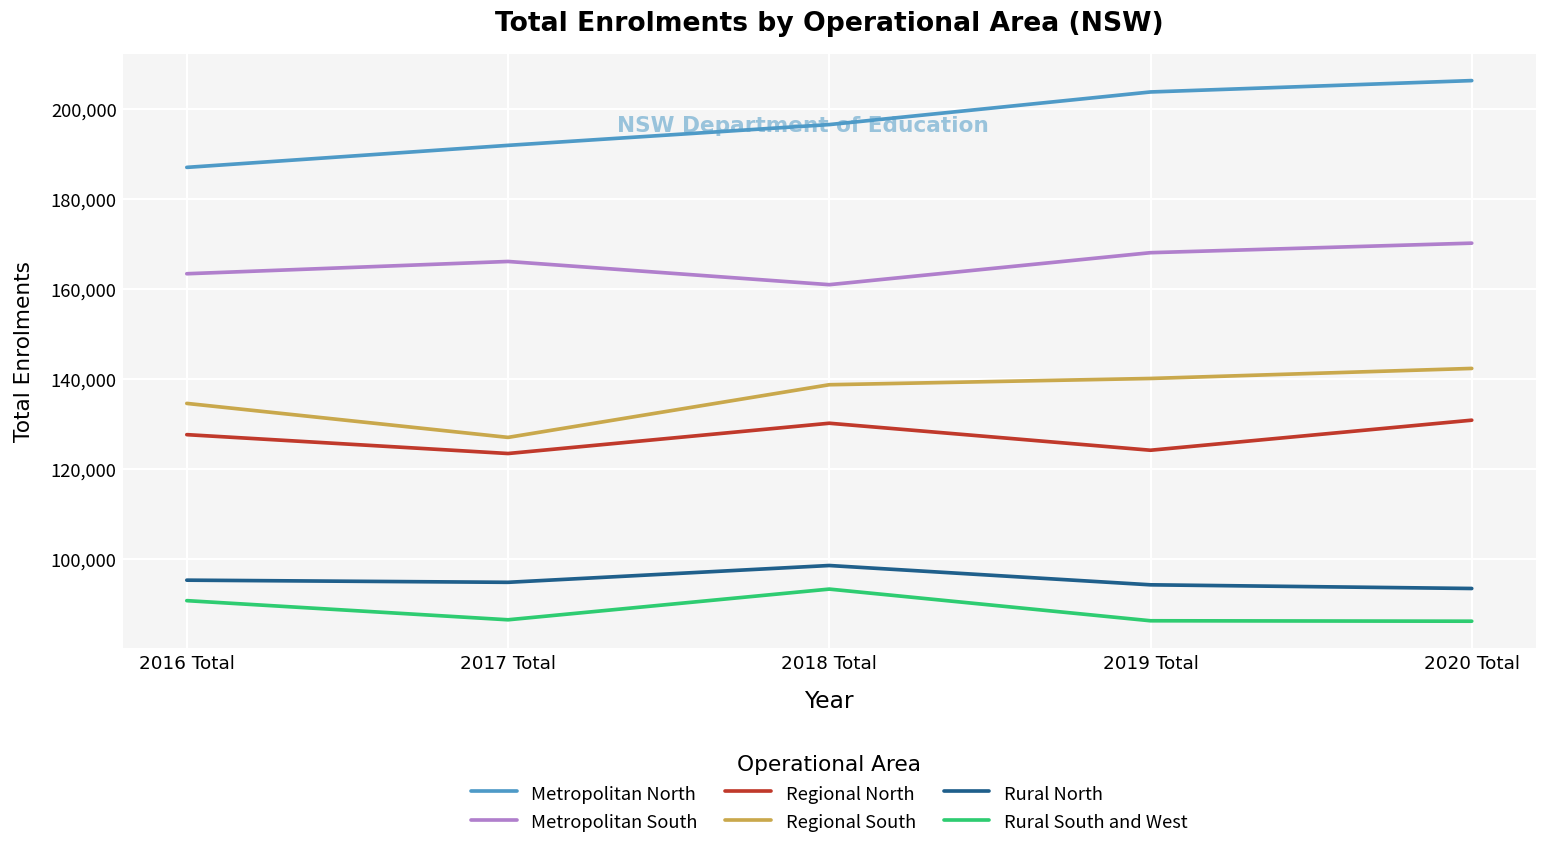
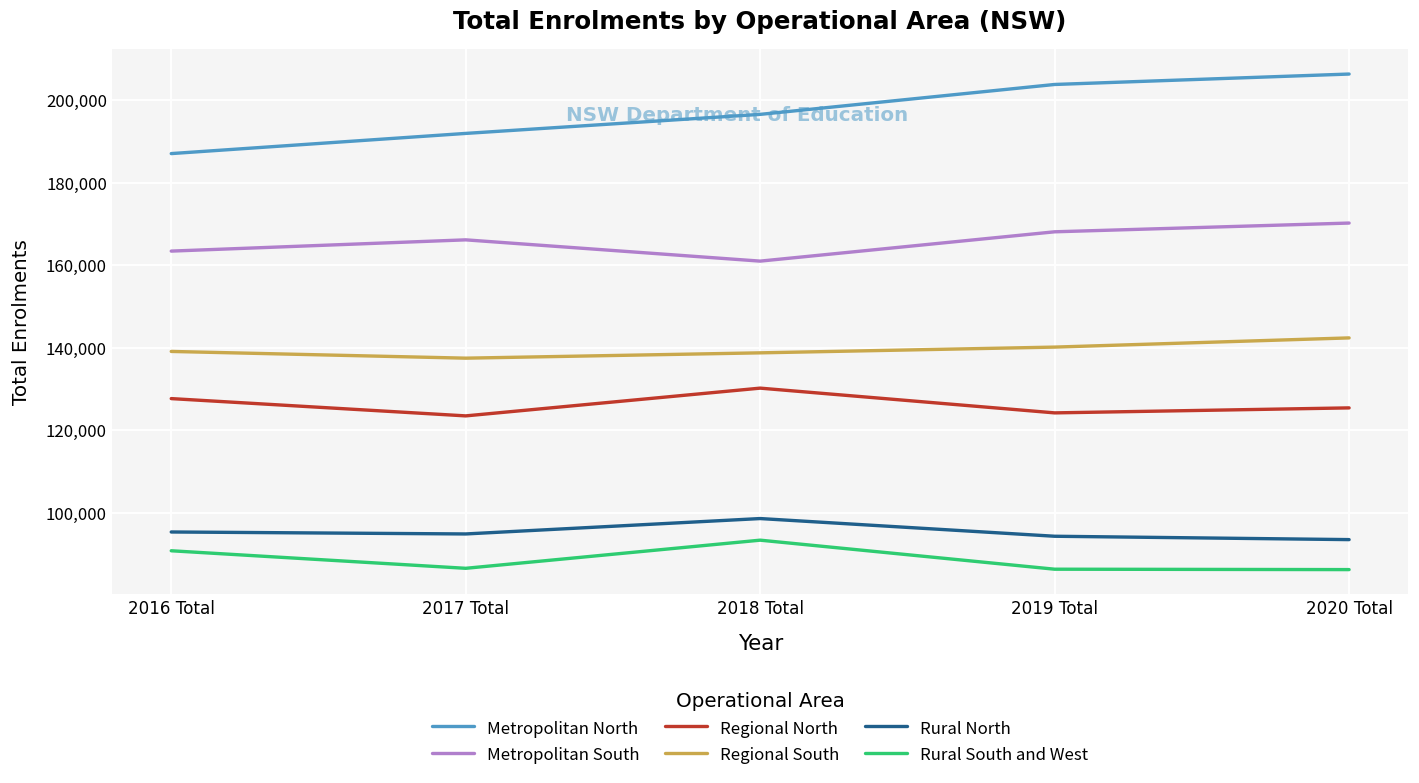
Regional South, 2016 Total: 135,000 -> 139,000
Regional South, 2017 Total: 127,000 -> 137,000
Regional North, 2020 Total: 131,000 -> 125,000
